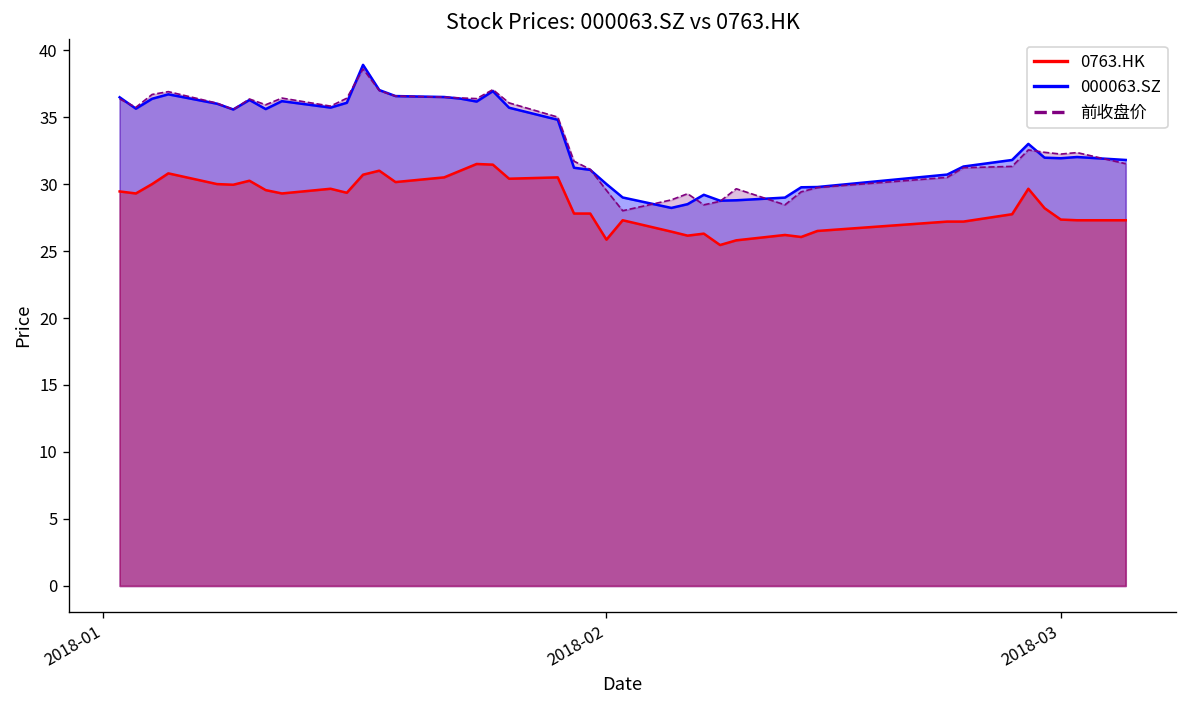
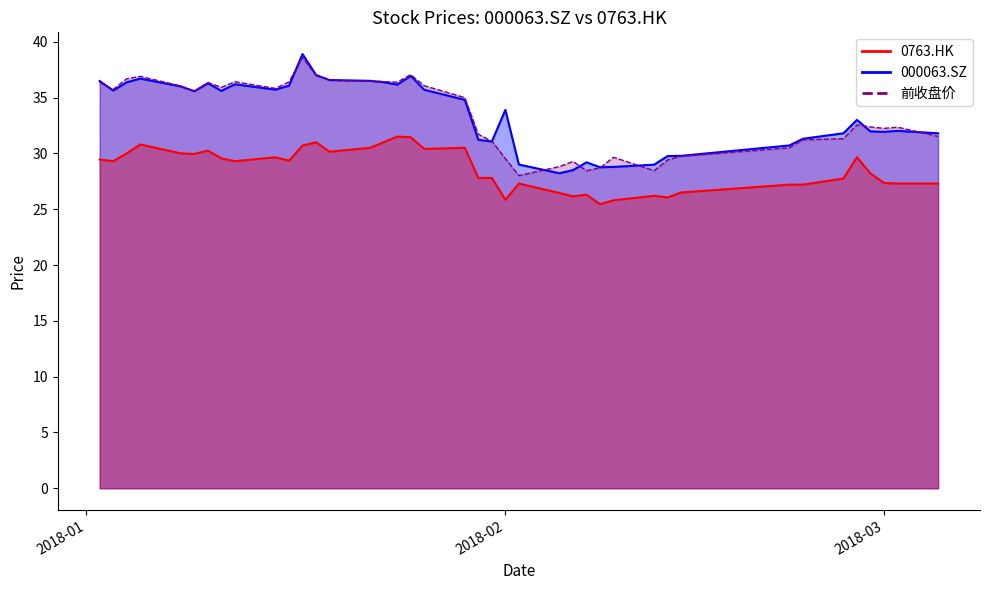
000063.SZ, 2018-02: 30.0 -> 33.9
